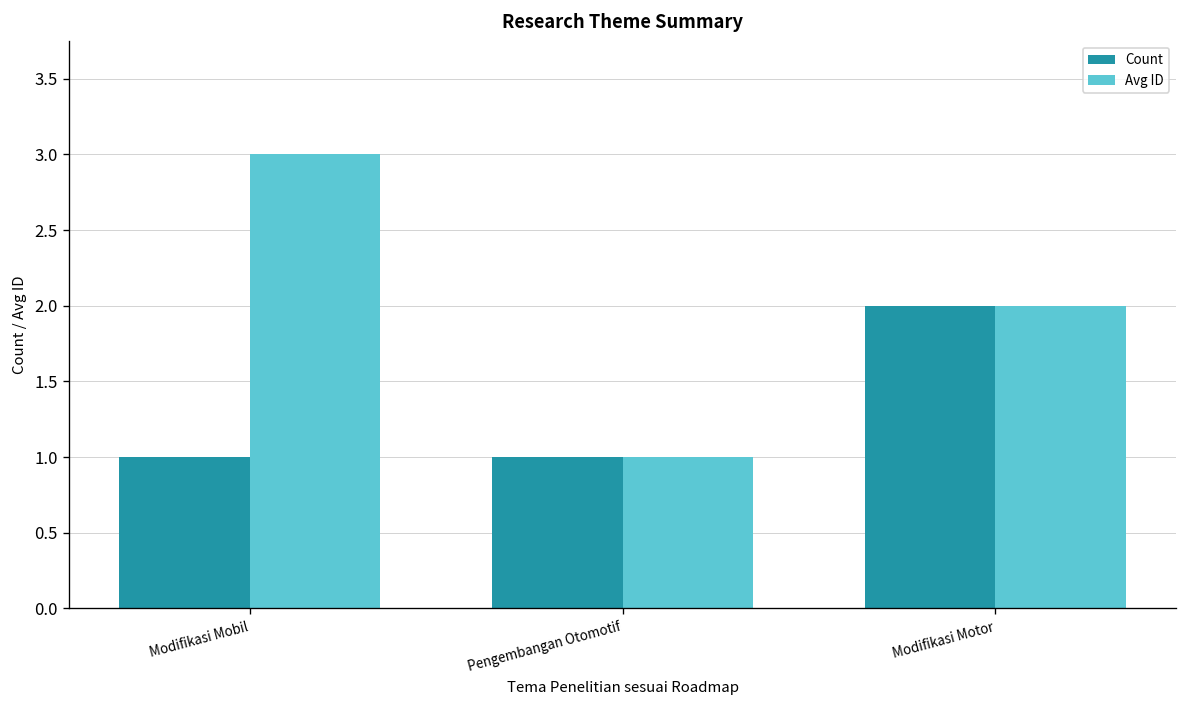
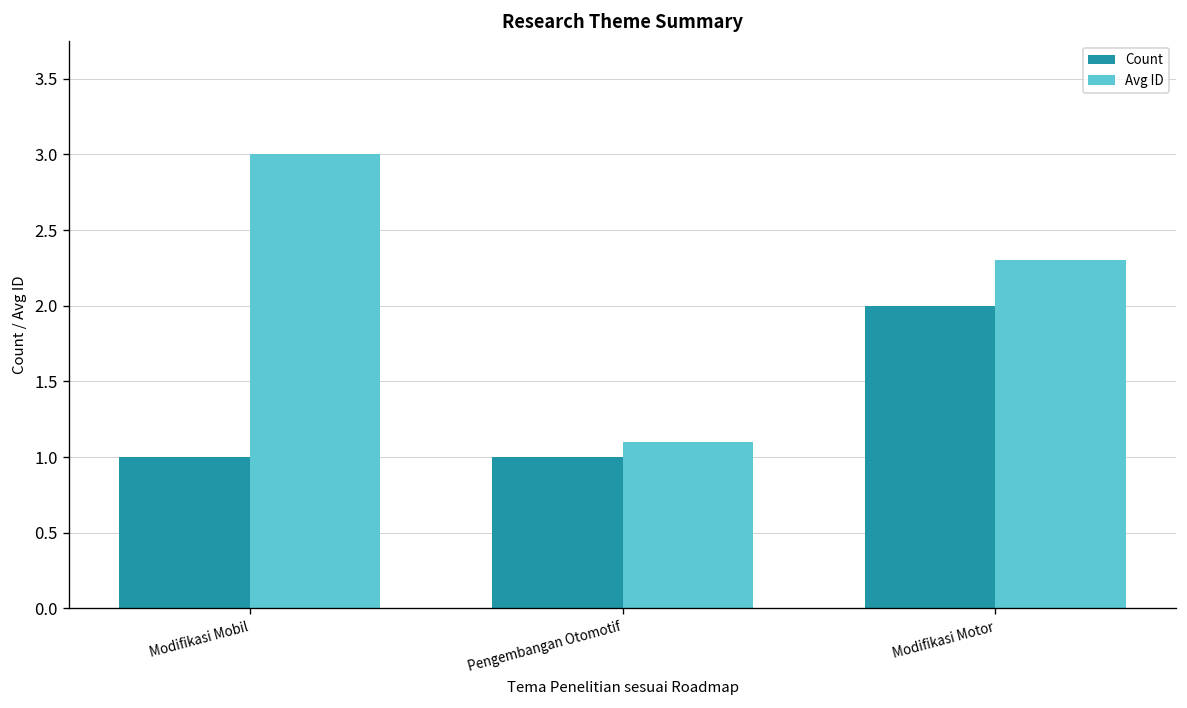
Avg ID, Pengembangan Otomotif: 1.0 -> 1.1
Avg ID, Modifikasi Motor: 2.0 -> 2.3
